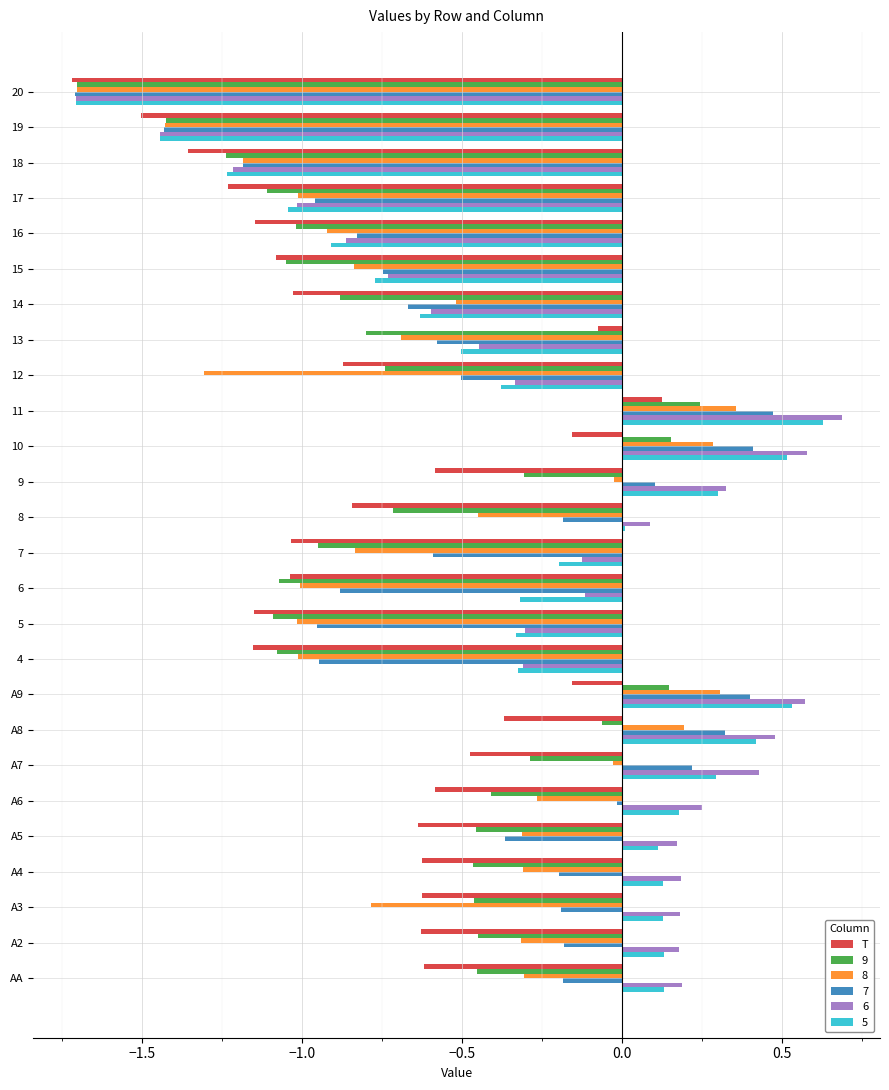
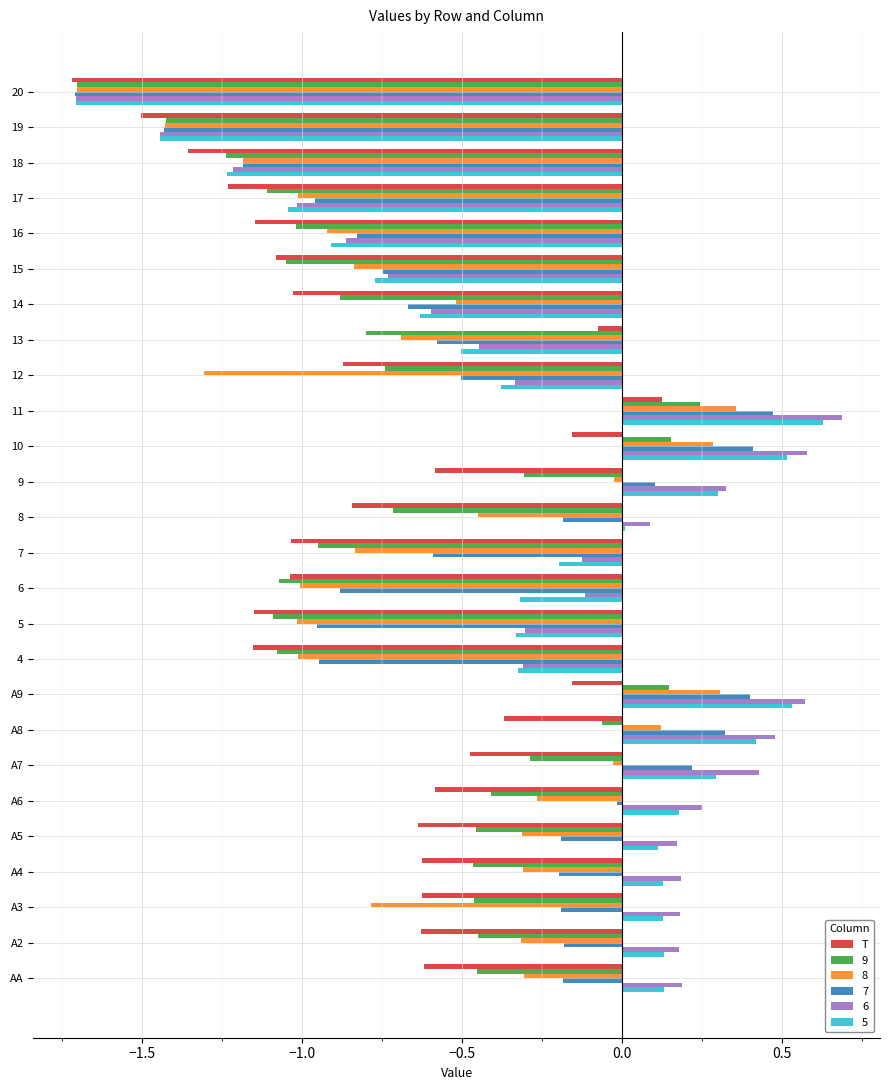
8, A8: 0.19 -> 0.12
7, A5: -0.37 -> -0.19
